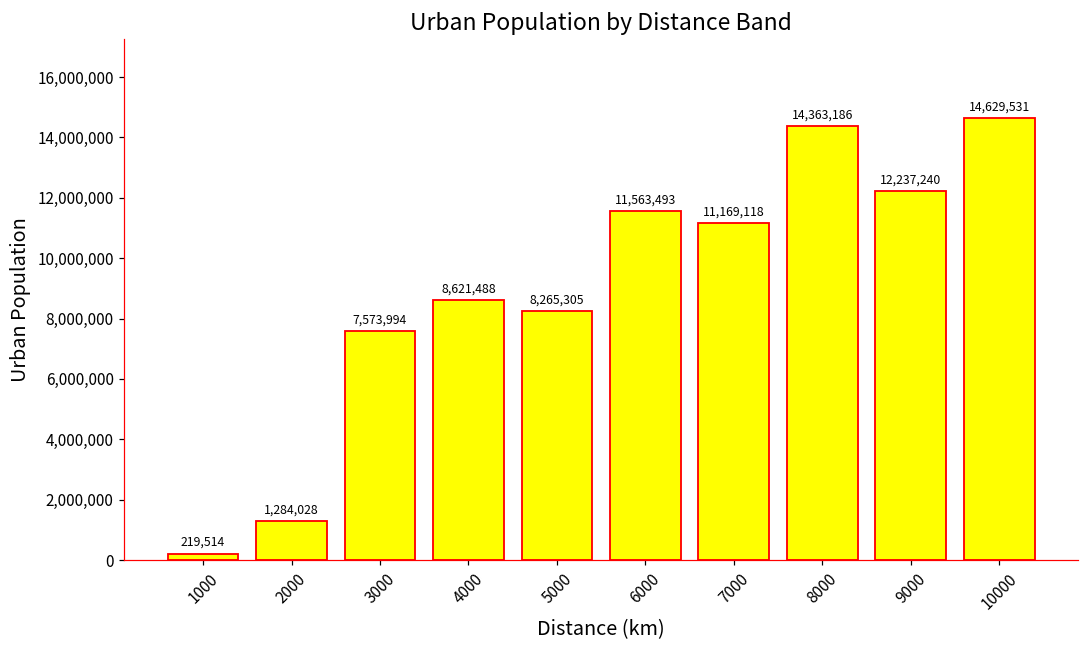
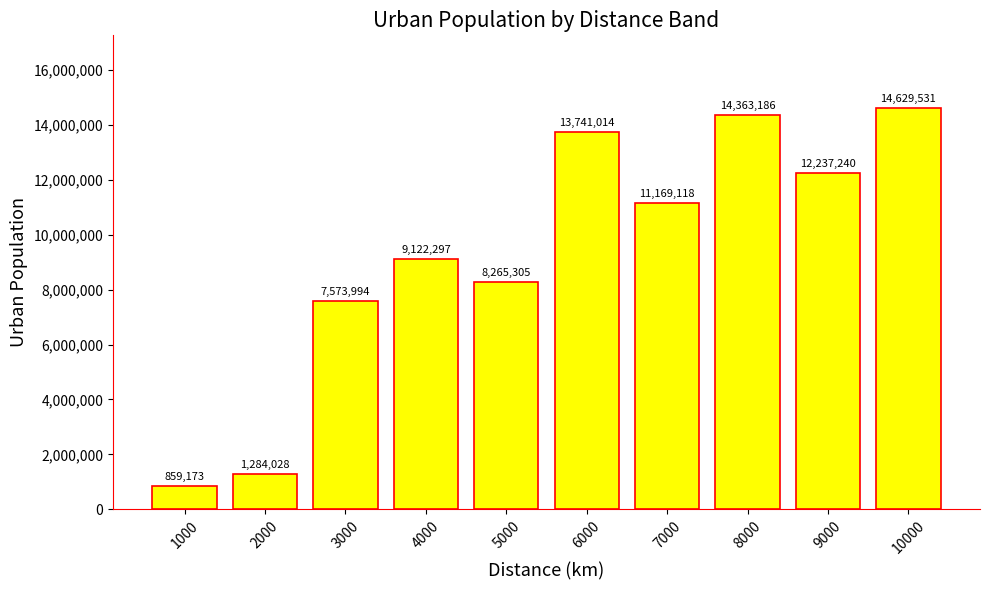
1000: 219,514 -> 859,173
4000: 8,621,488 -> 9,122,297
6000: 11,563,493 -> 13,741,014
